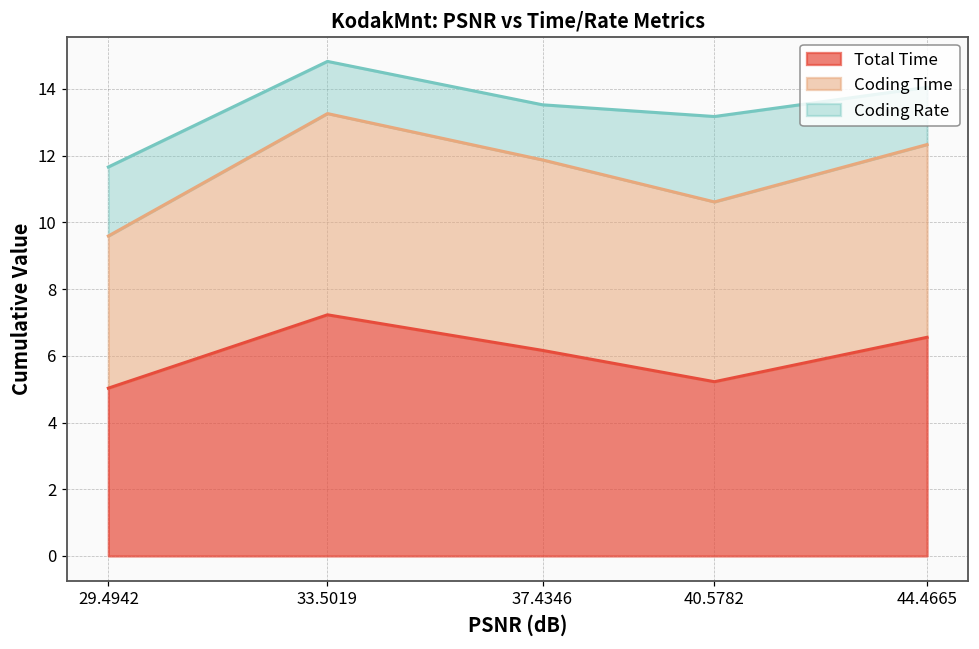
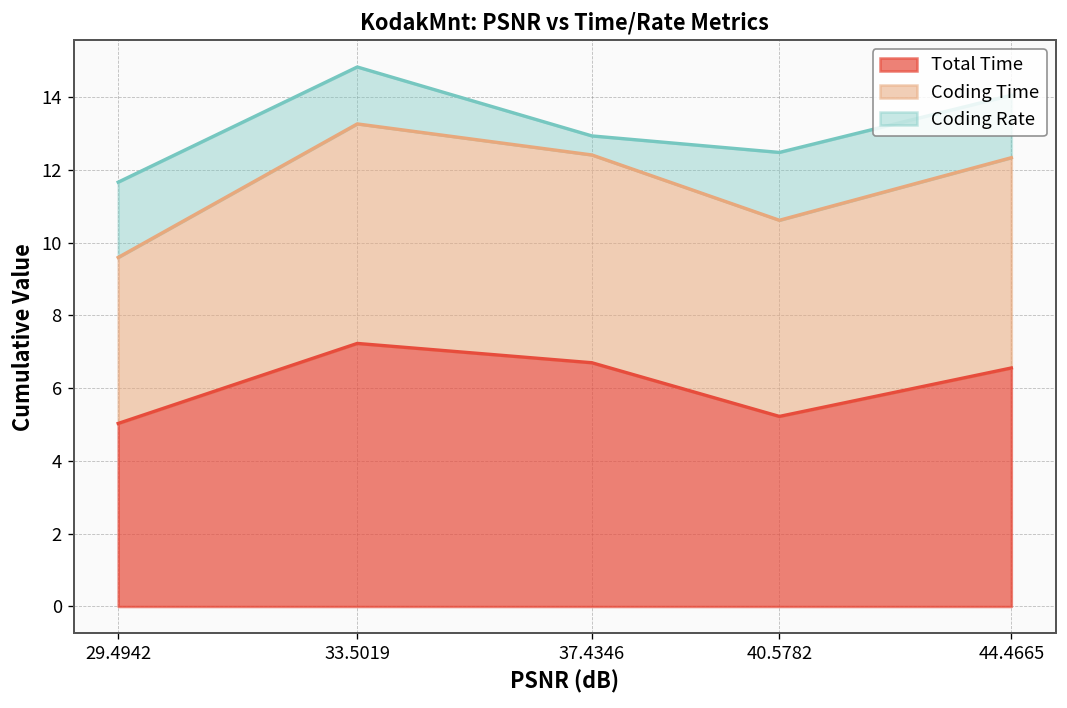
Total Time, 37.4346: 6.2 -> 6.7
Coding Rate, 37.4346: 1.7 -> 0.5
Coding Rate, 40.5782: 2.6 -> 1.9
